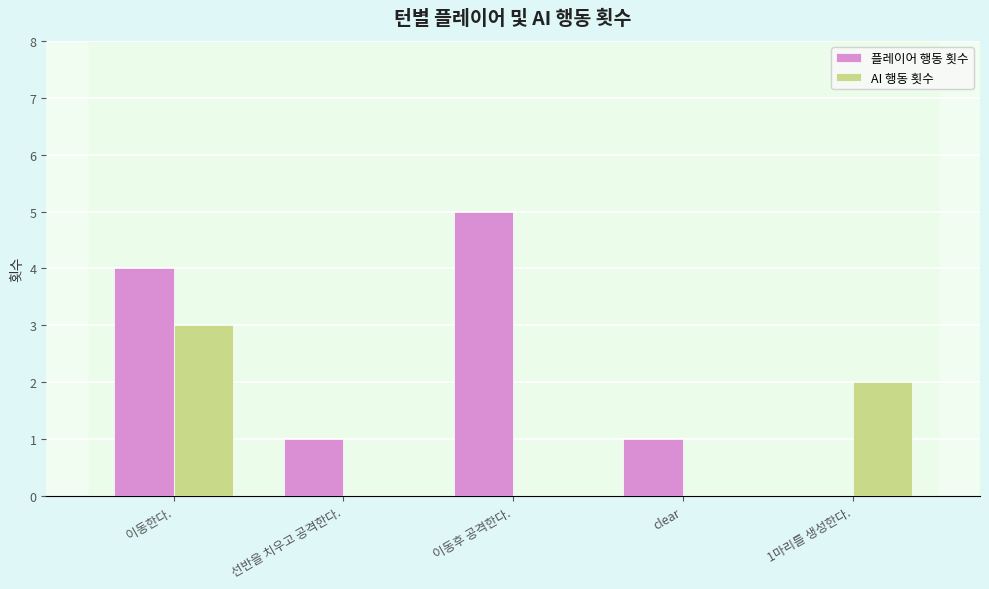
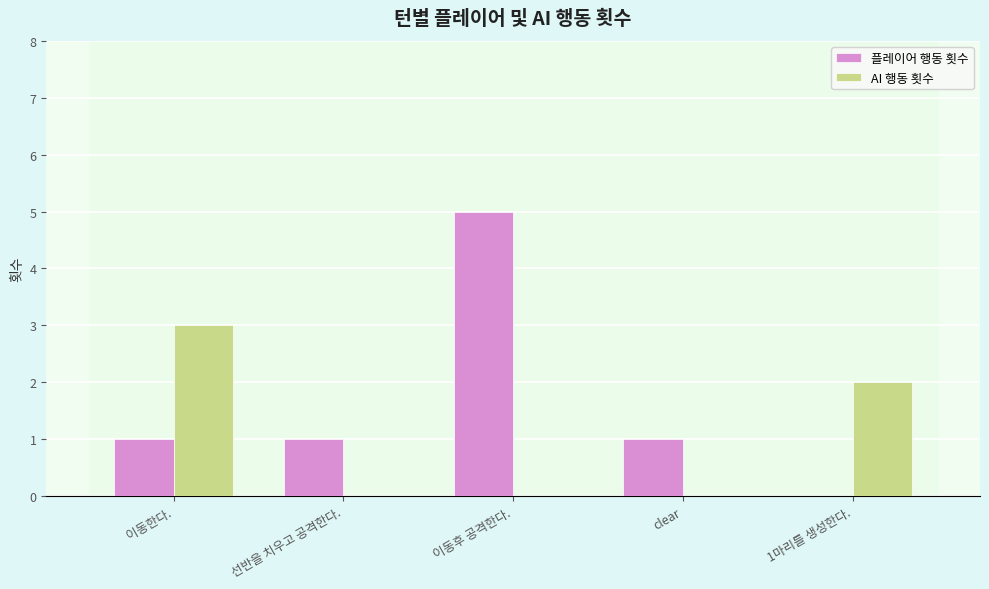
플레이어 행동 횟수, 이동한다.: 4 -> 1
